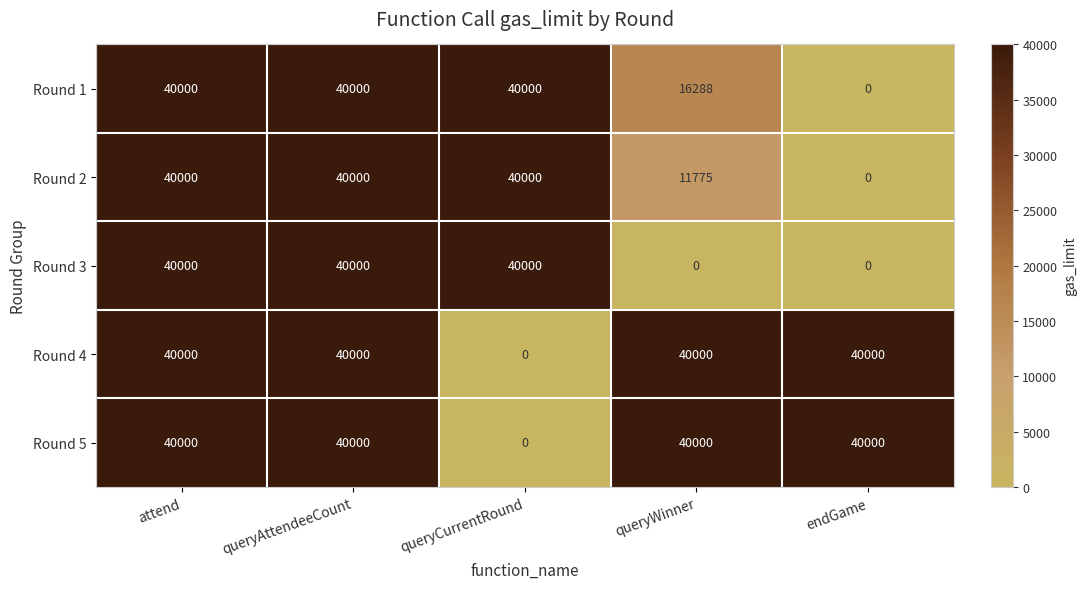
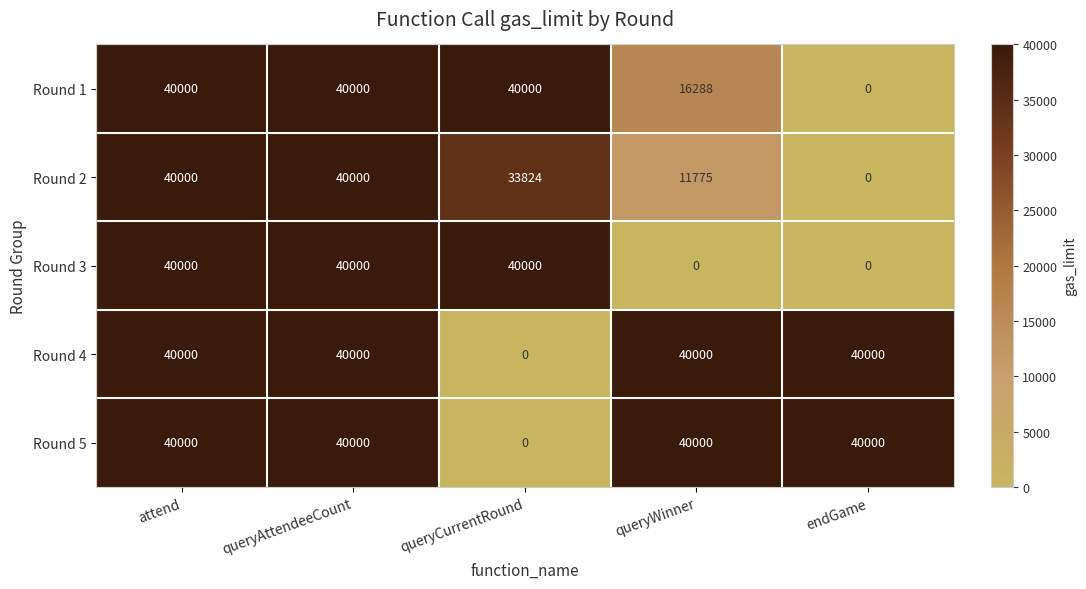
Round 2, queryCurrentRound: 40000 -> 33824
